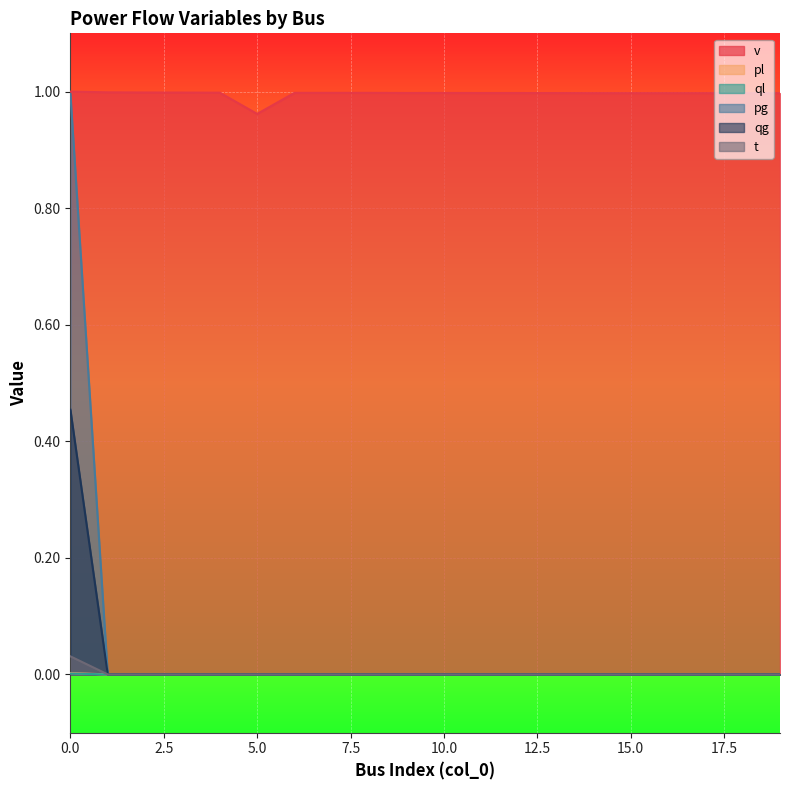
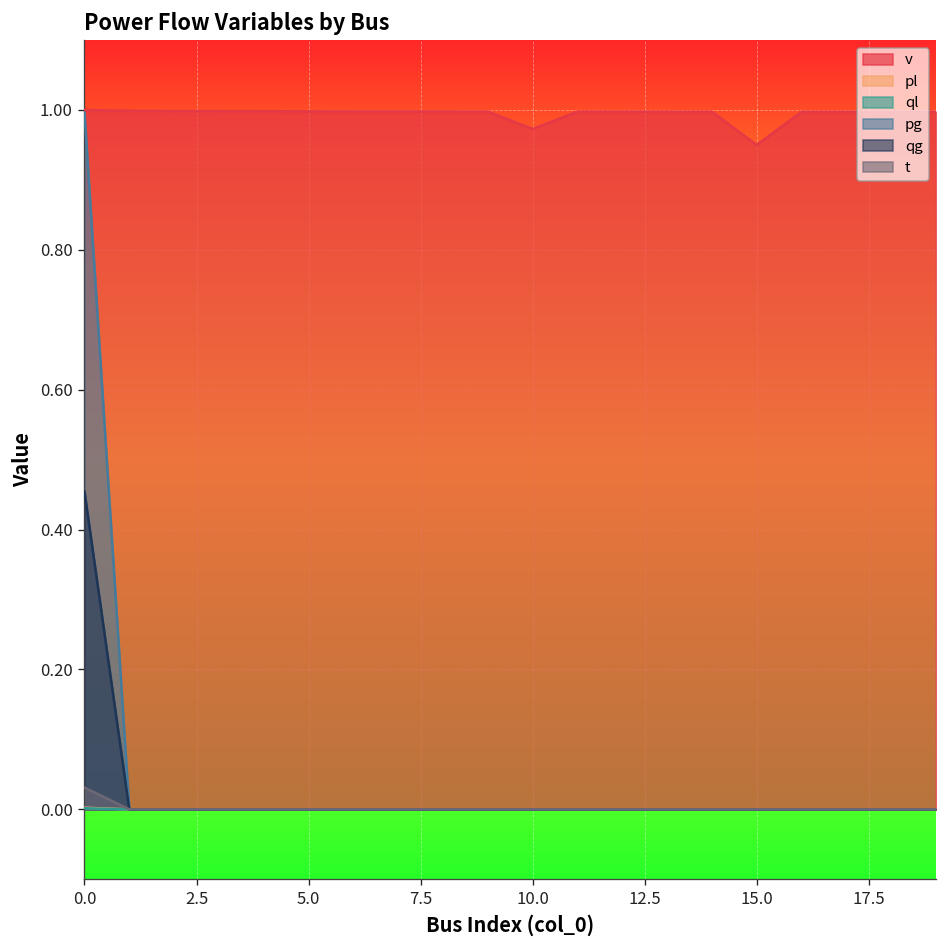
v, 5.0: 0.96 -> 1.00
v, 10.0: 1.00 -> 0.97
v, 15.0: 1.00 -> 0.95
